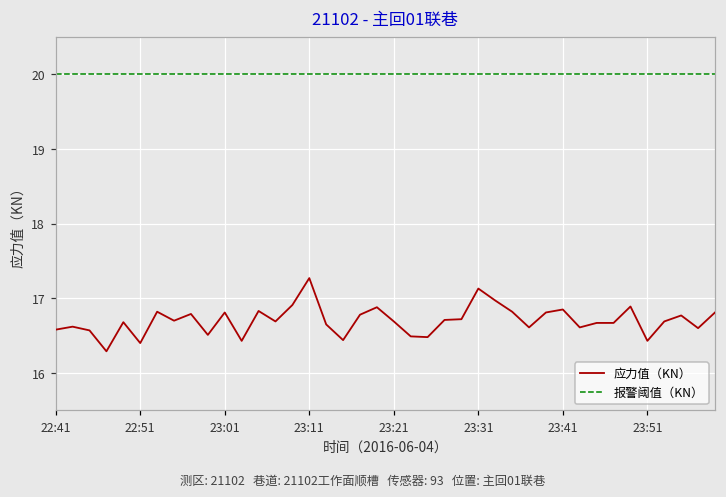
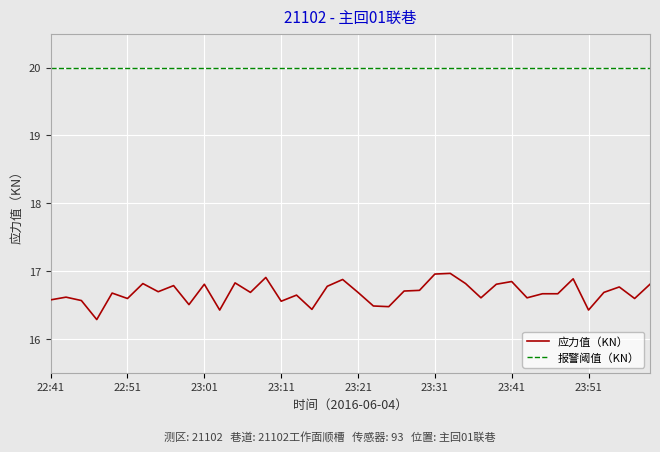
应力值（KN）, 22:51: 16.4 -> 16.6
应力值（KN）, 23:11: 17.3 -> 16.6
应力值（KN）, 23:31: 17.1 -> 17.0
